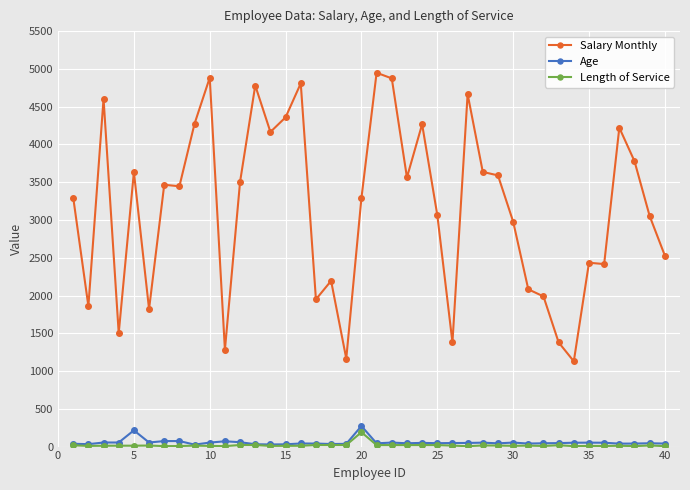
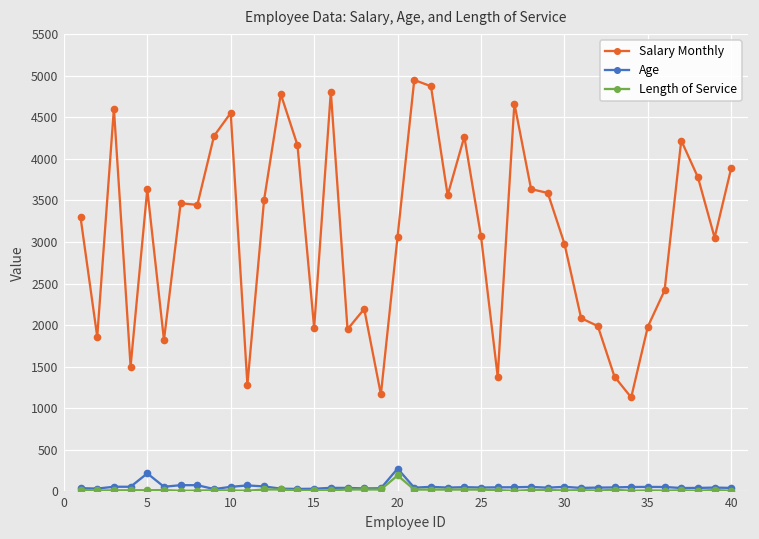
Salary Monthly, 10: 4900 -> 4600
Salary Monthly, 15: 4400 -> 2000
Salary Monthly, 20: 3300 -> 3100
Salary Monthly, 35: 2400 -> 2000
Salary Monthly, 40: 2500 -> 3900
